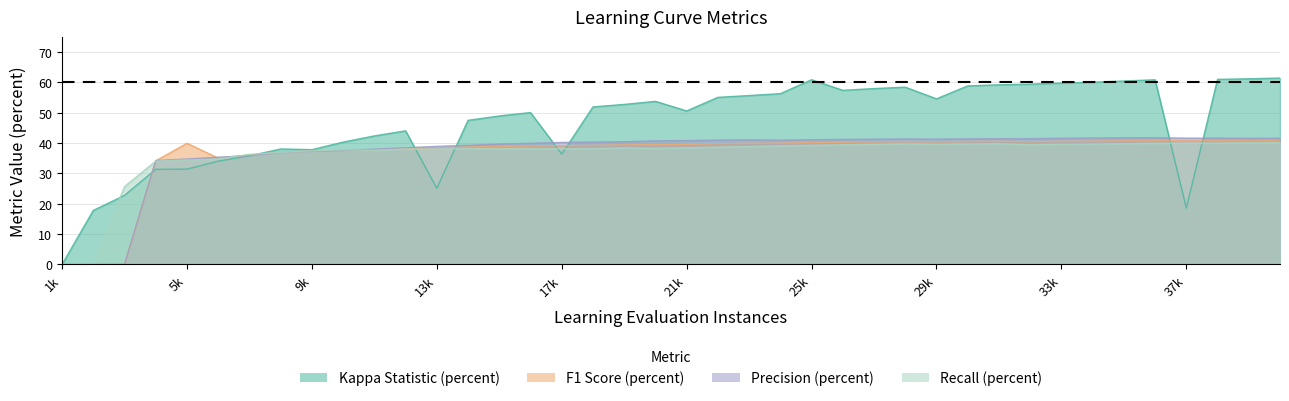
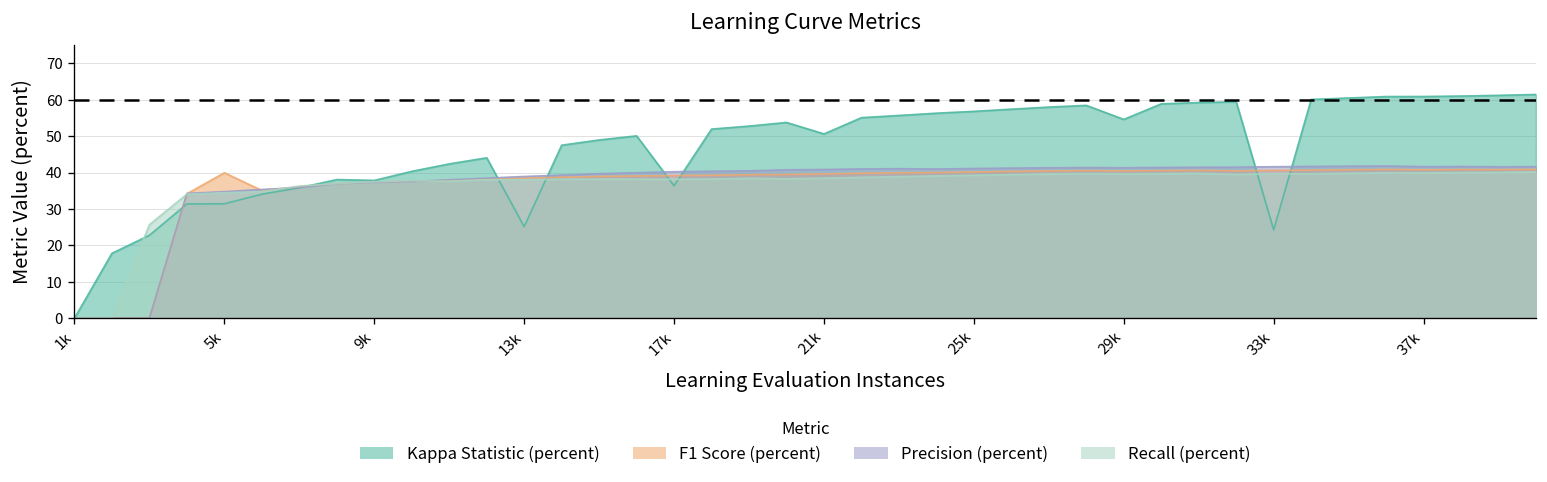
Kappa Statistic (percent), 25k: 61 -> 57
Kappa Statistic (percent), 33k: 60 -> 24
Kappa Statistic (percent), 37k: 19 -> 61
